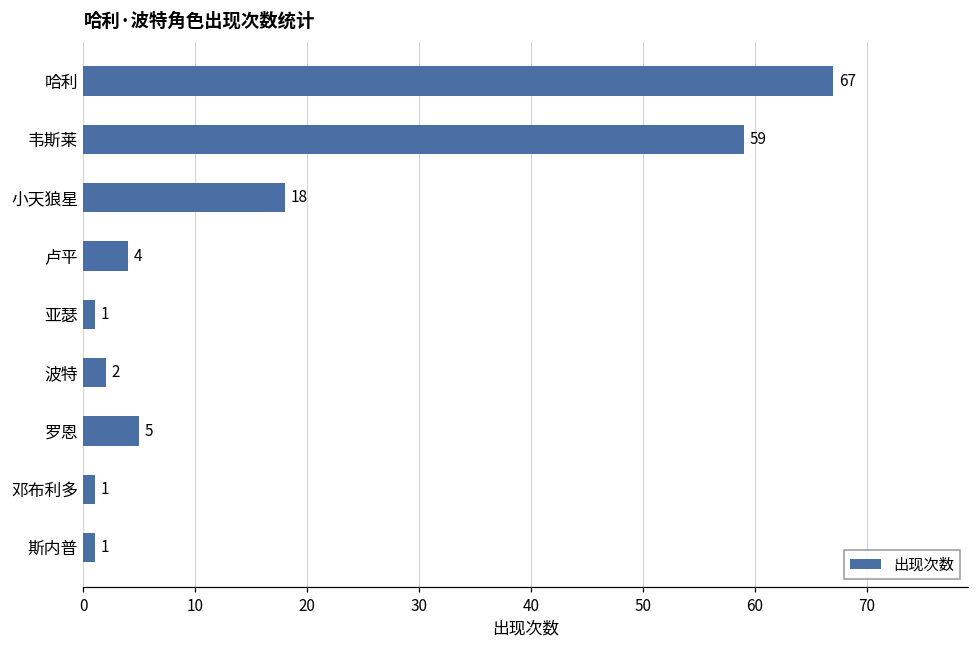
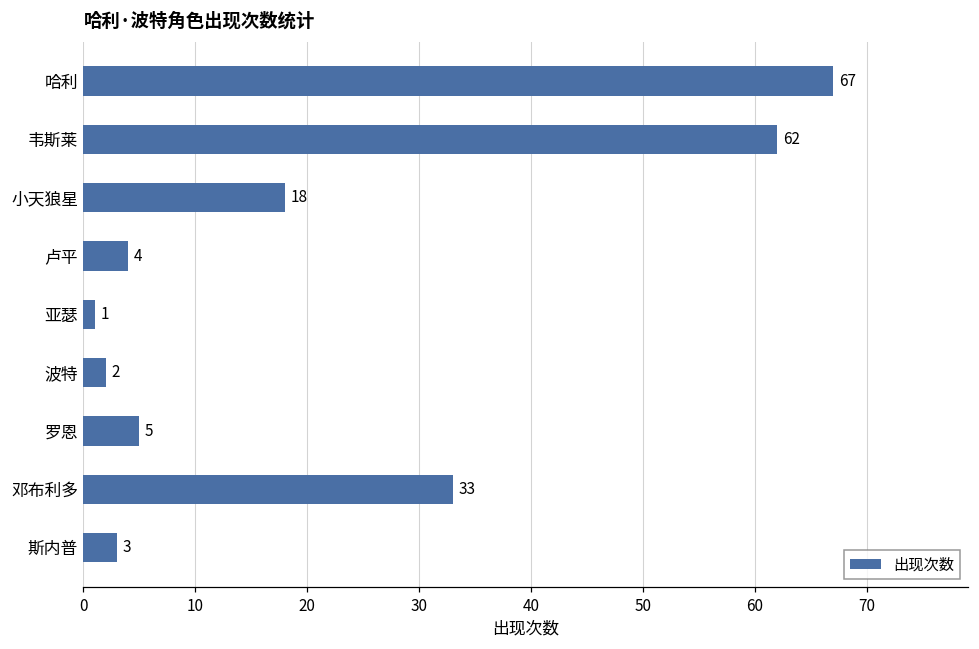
韦斯莱: 59 -> 62
邓布利多: 1 -> 33
斯内普: 1 -> 3
